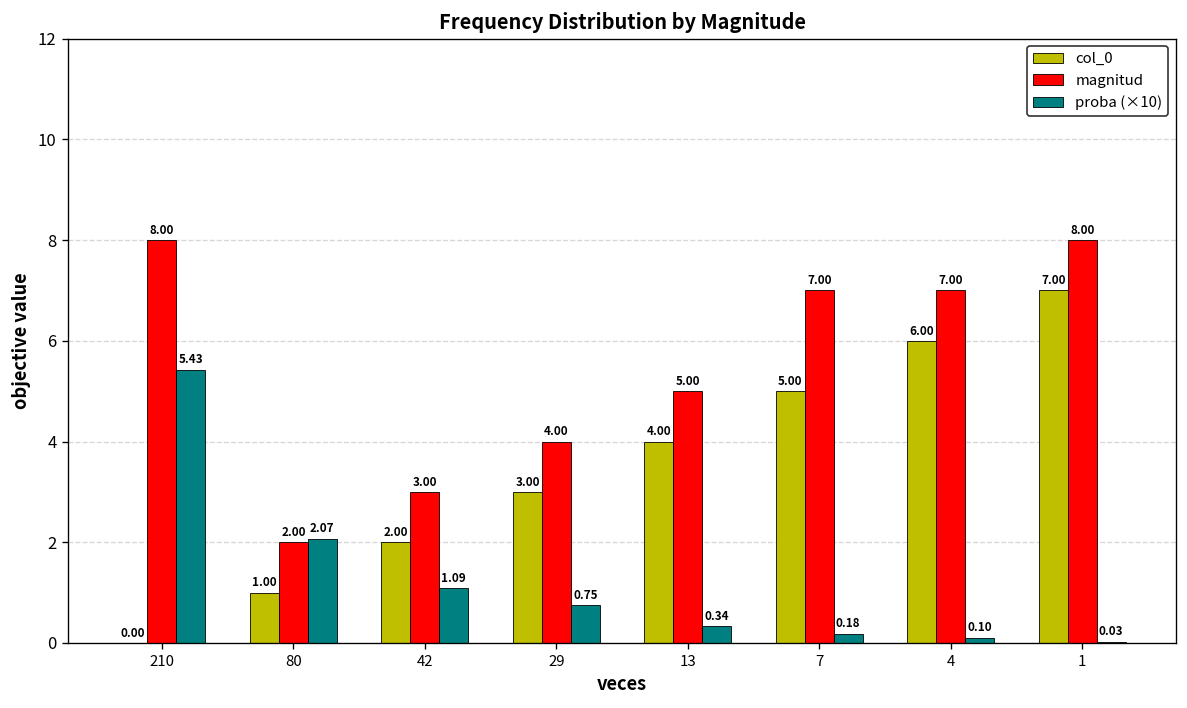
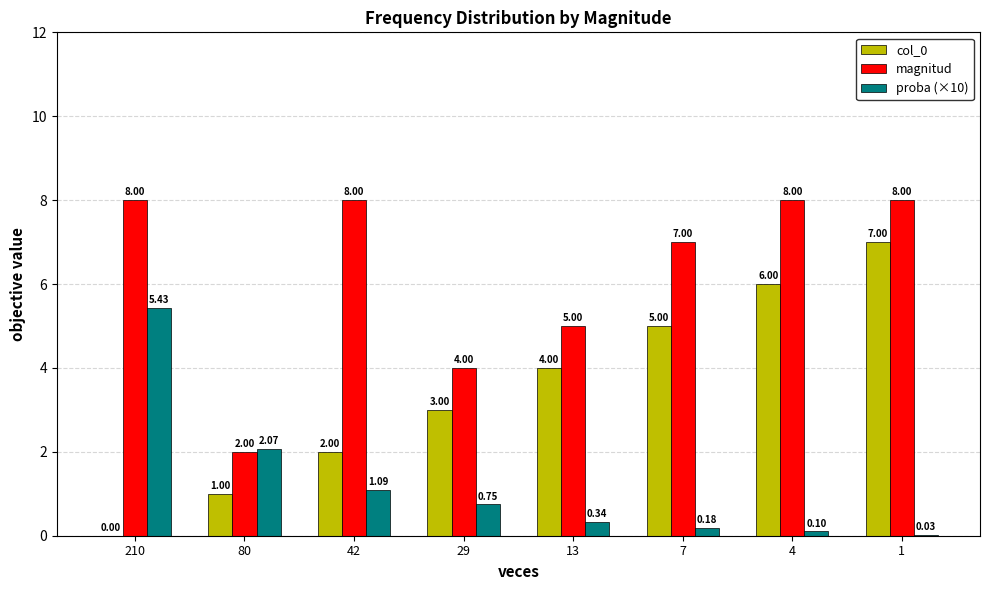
magnitud, 42: 3.00 -> 8.00
magnitud, 4: 7.00 -> 8.00
